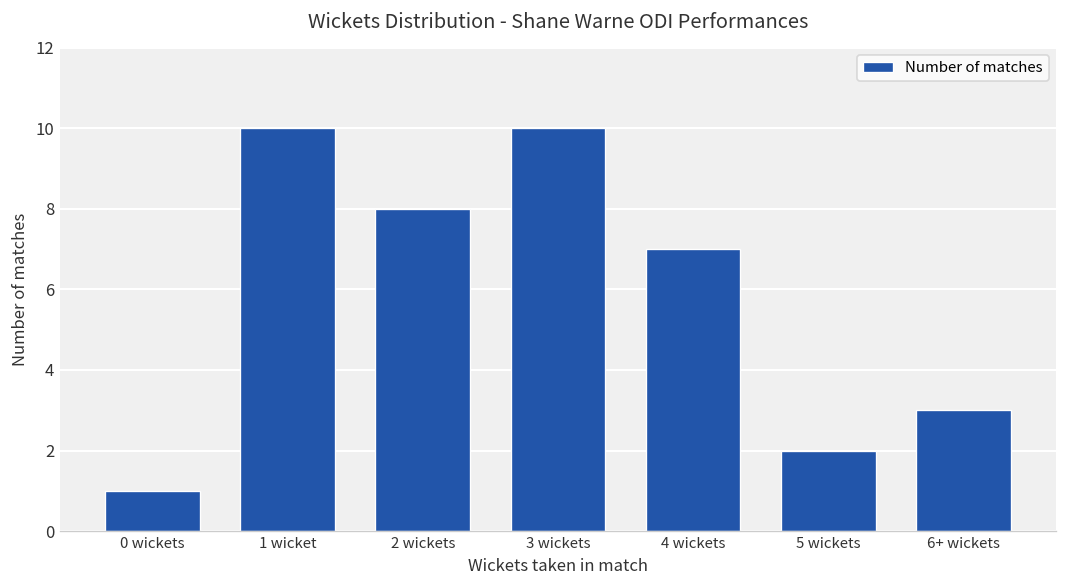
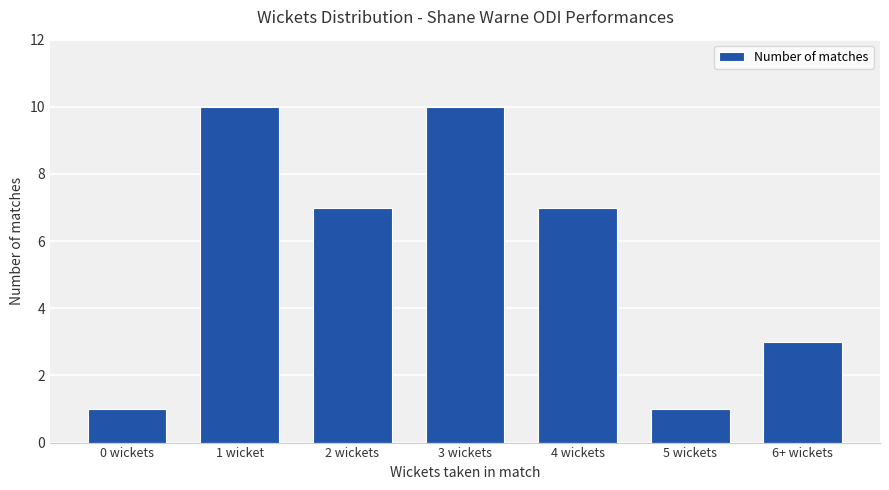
2 wickets: 8 -> 7
5 wickets: 2 -> 1
